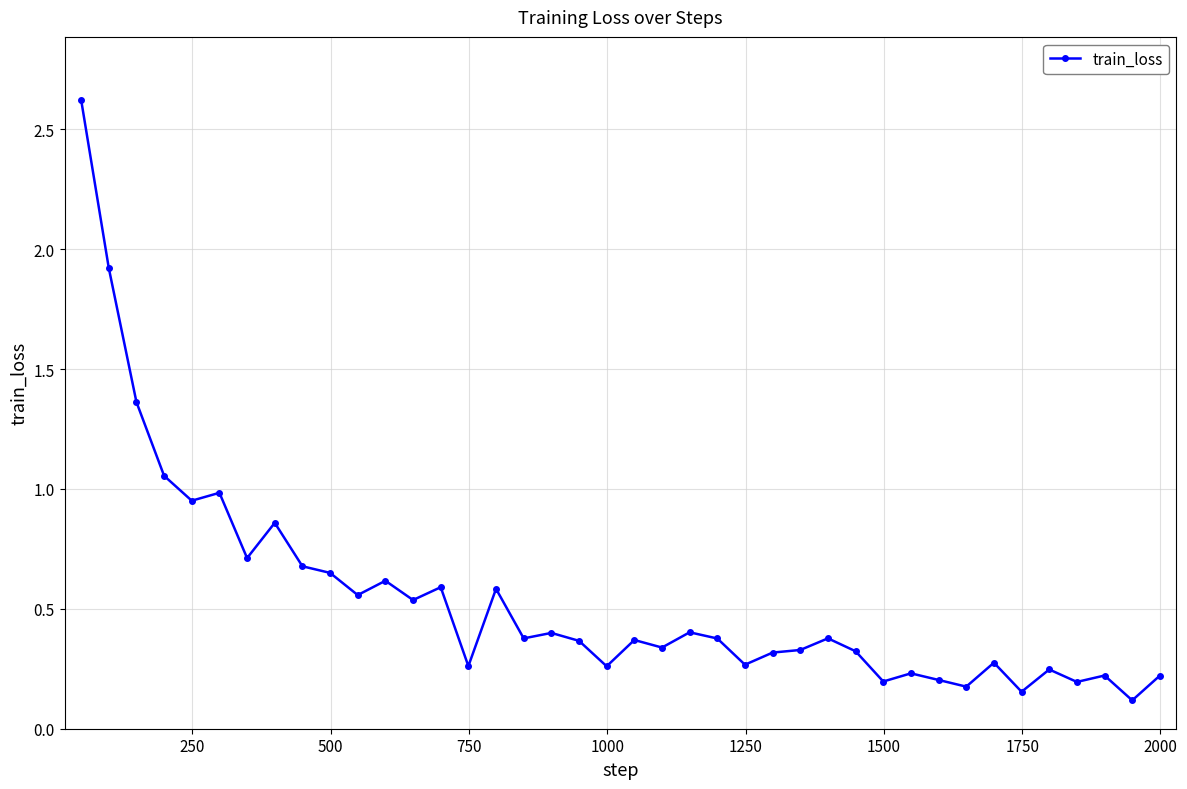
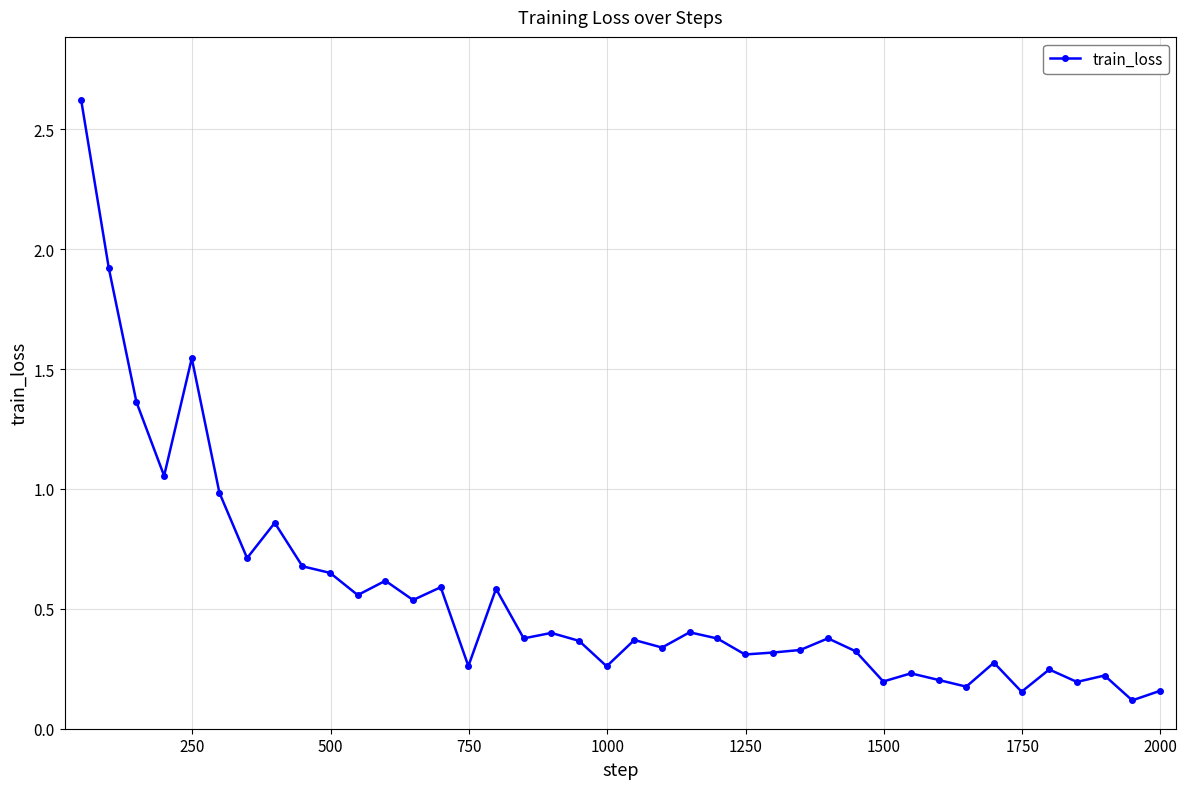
250: 0.95 -> 1.54
1250: 0.27 -> 0.31
2000: 0.22 -> 0.16
